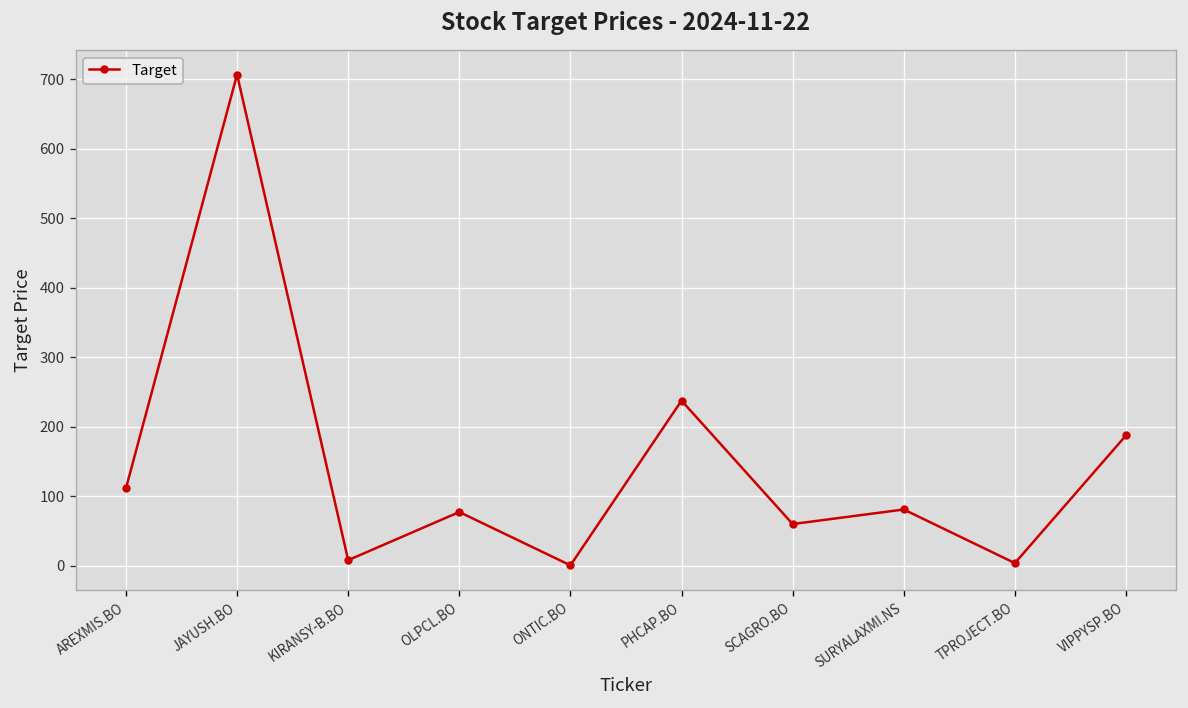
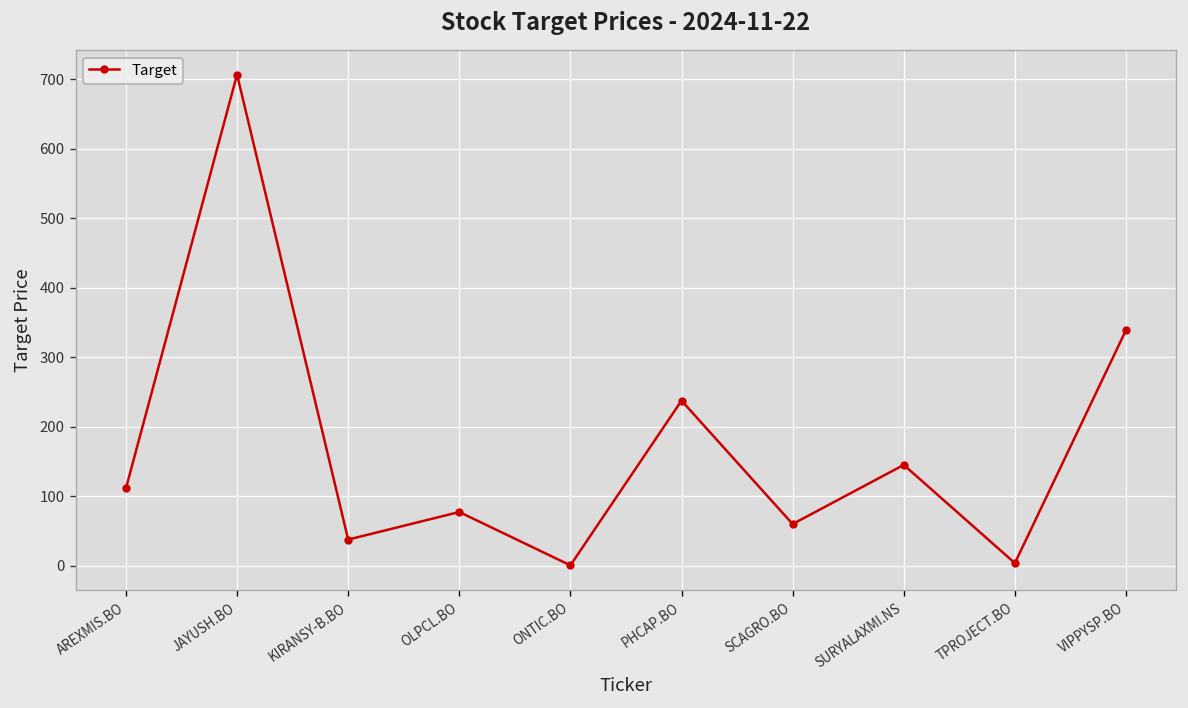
KIRANSY-B.BO: 10 -> 40
SURYALAXMI.NS: 80 -> 150
VIPPYSP.BO: 190 -> 340
